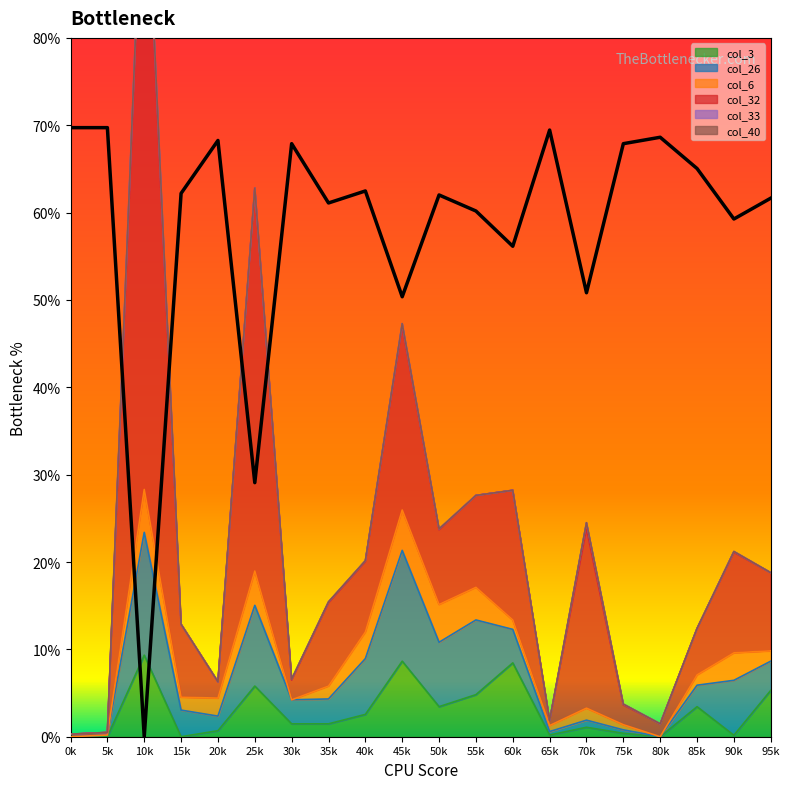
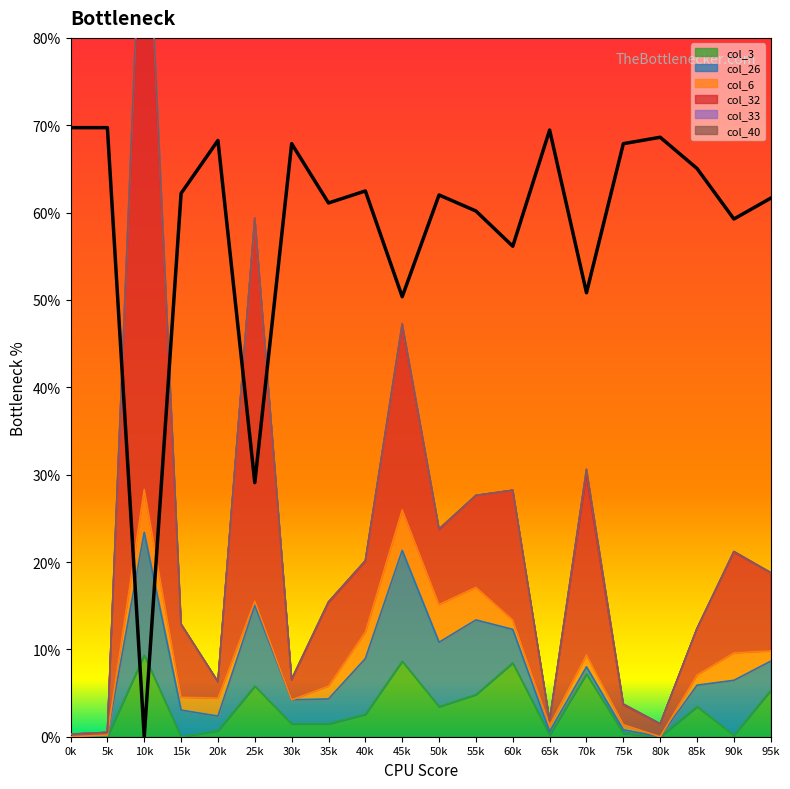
col_6, 25k: 4% -> 0%
col_3, 70k: 1% -> 7%
